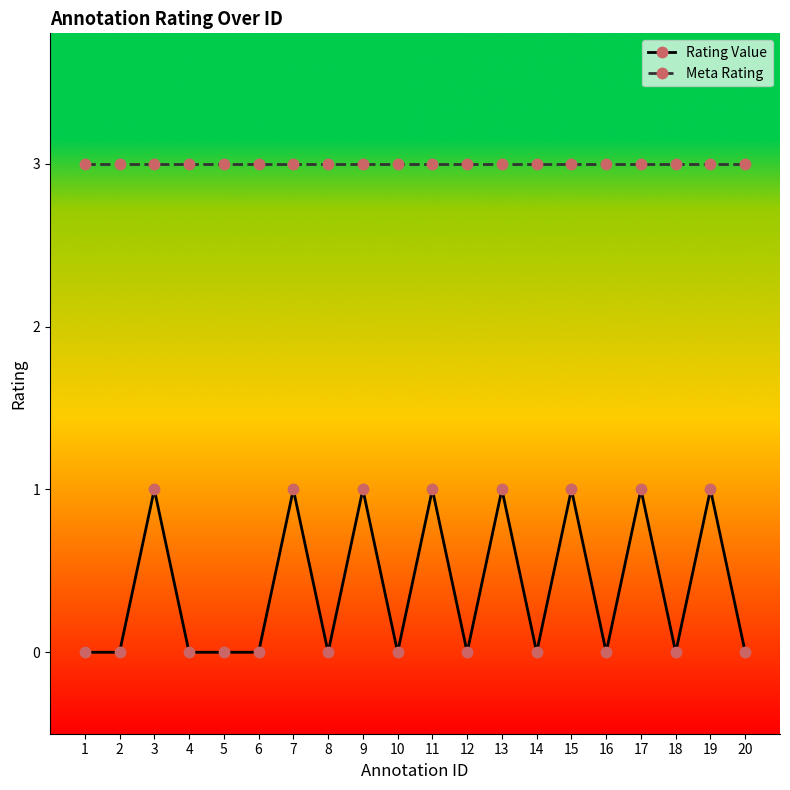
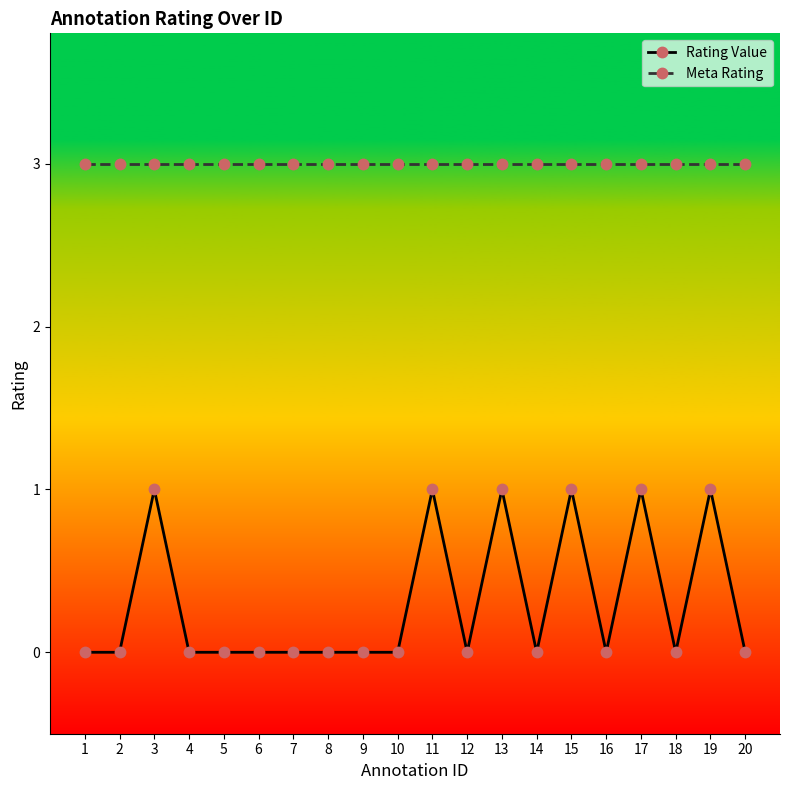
Rating Value, 7: 1 -> 0
Rating Value, 9: 1 -> 0
